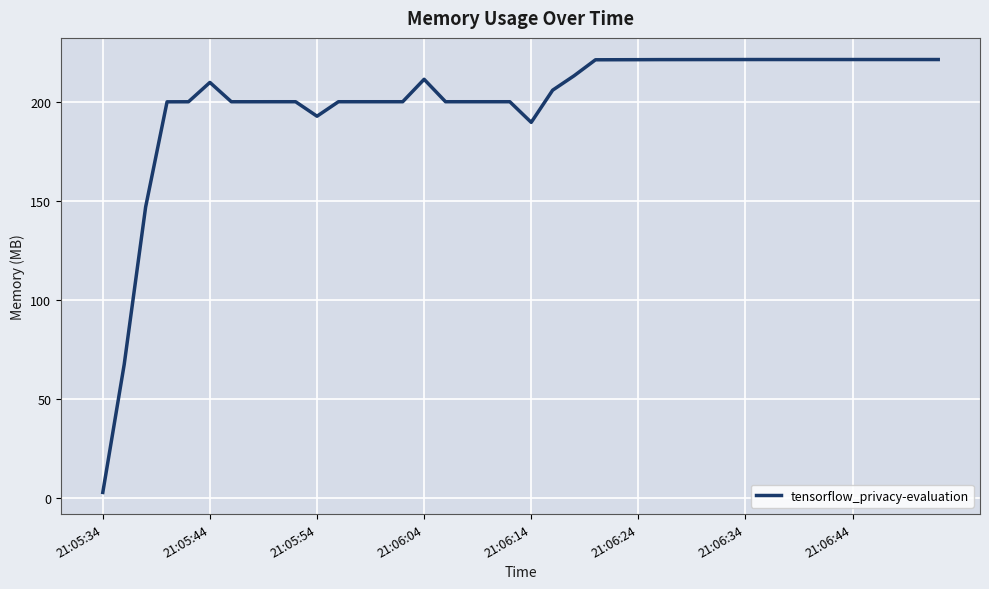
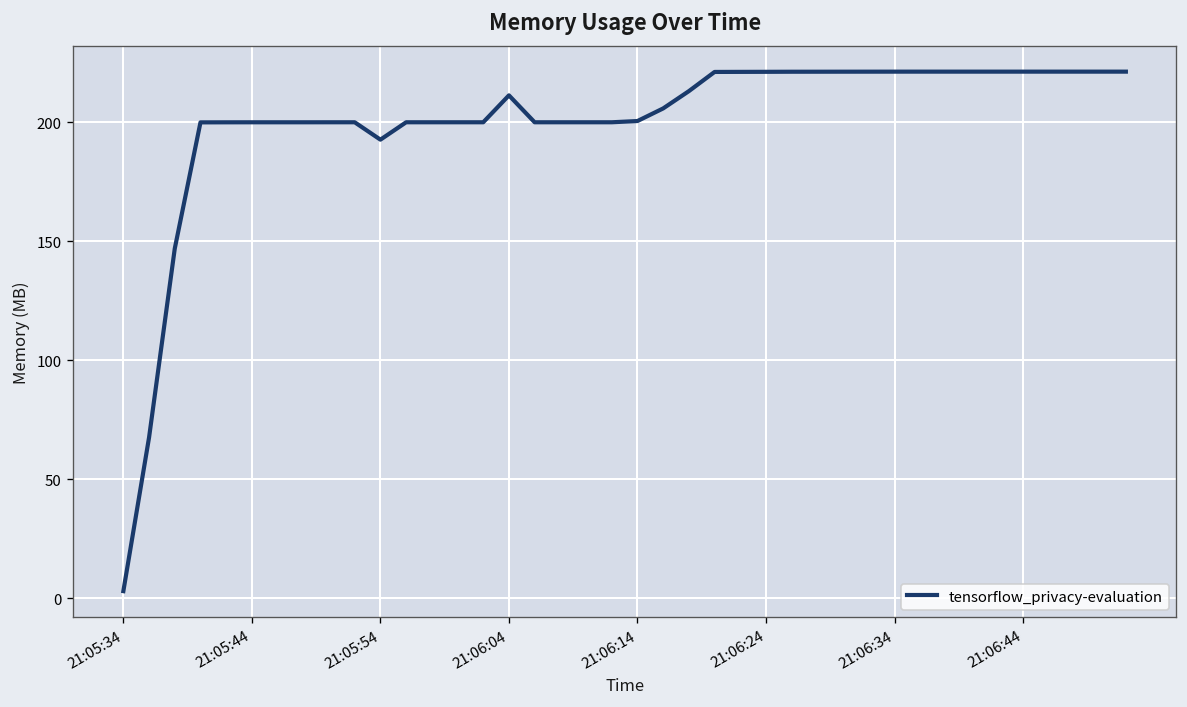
21:05:44: 210 -> 200
21:06:14: 190 -> 201
